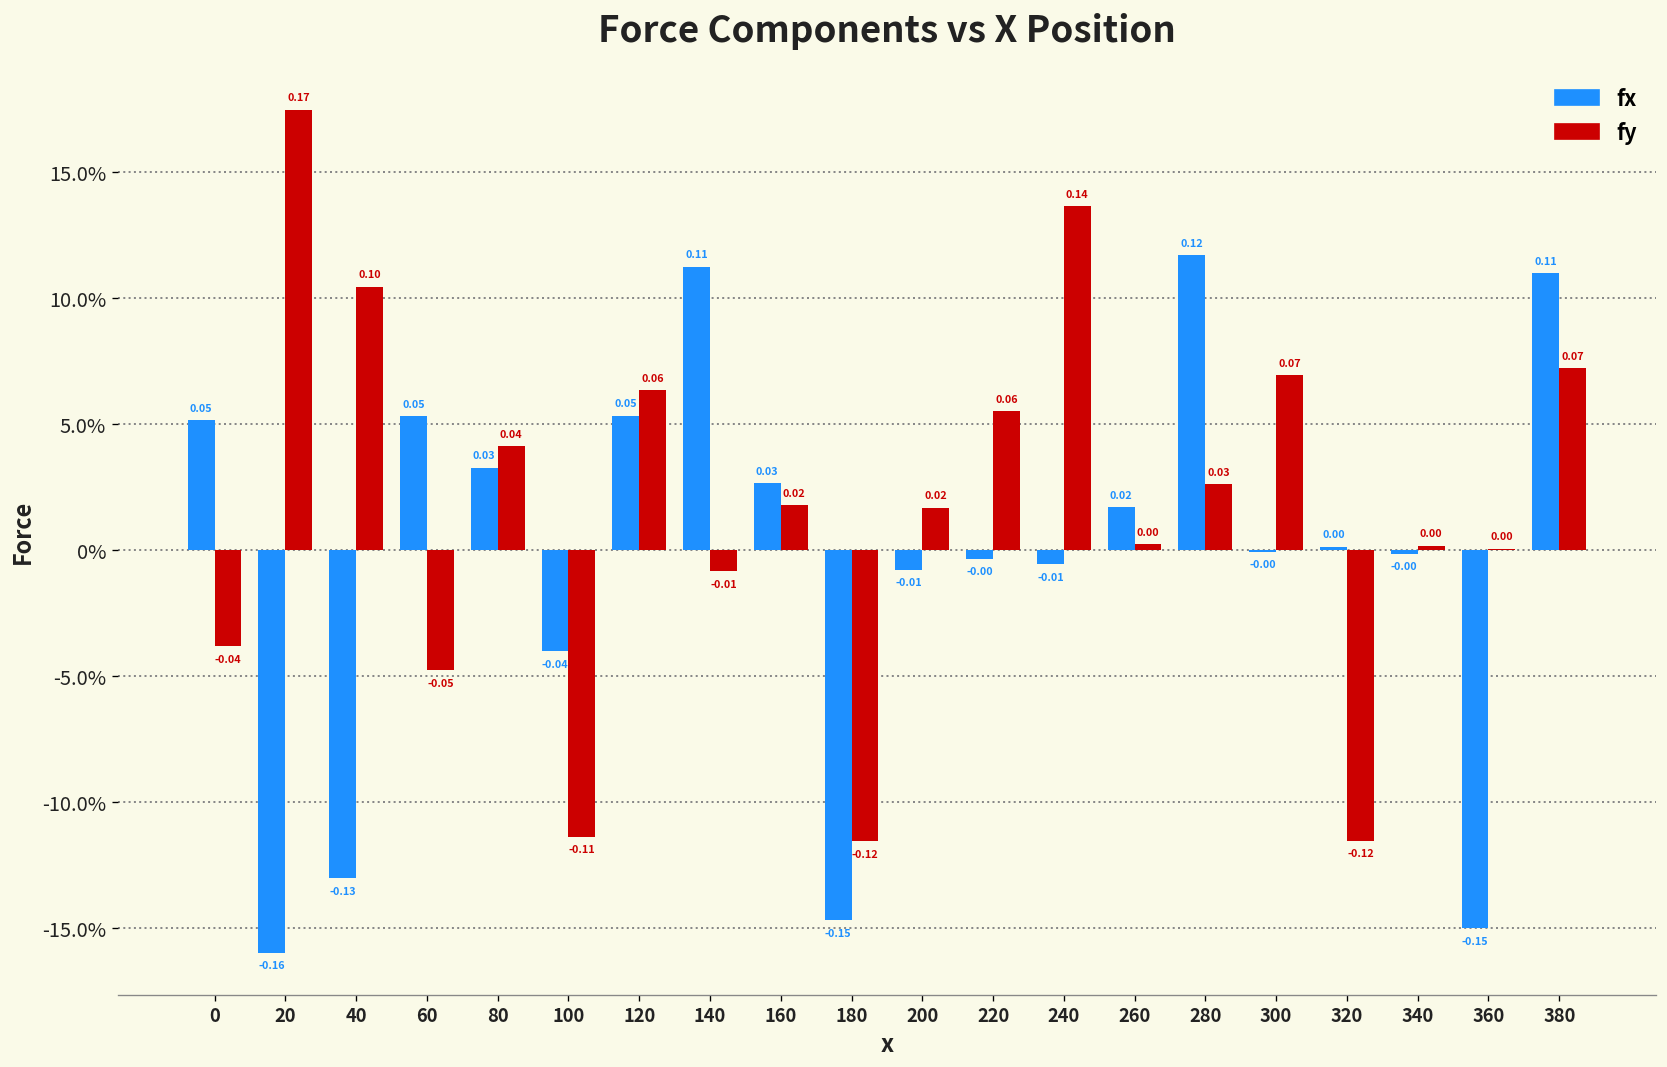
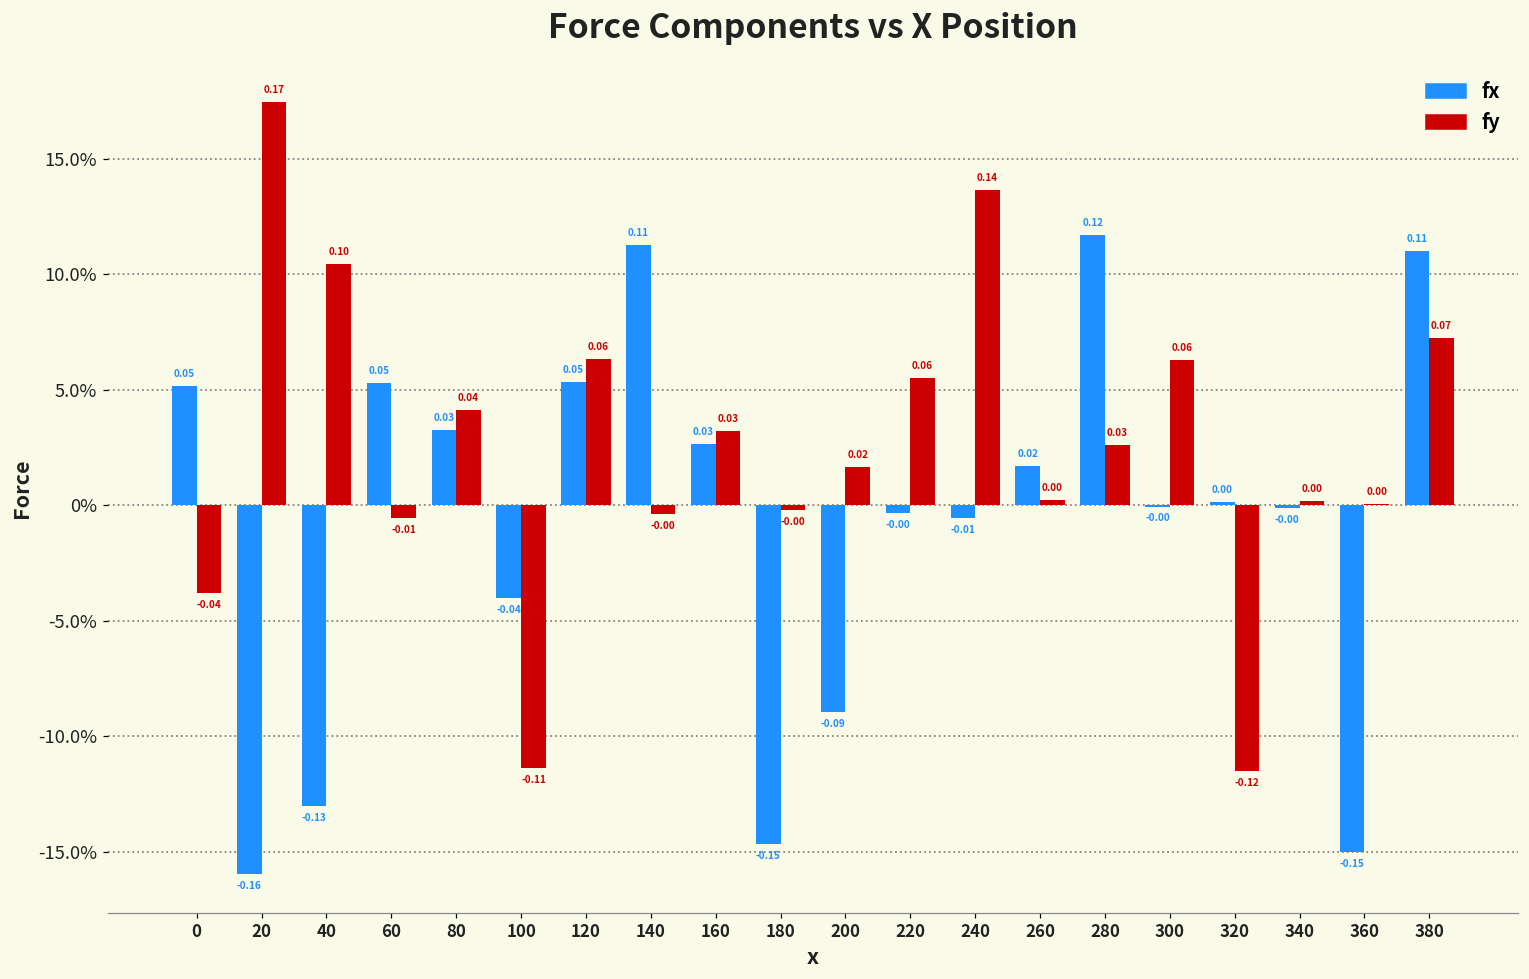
fy, 60: -0.05 -> -0.01
fy, 140: -0.01 -> -0.00
fy, 160: 0.02 -> 0.03
fy, 180: -0.12 -> -0.00
fx, 200: -0.01 -> -0.09
fy, 300: 0.07 -> 0.06
